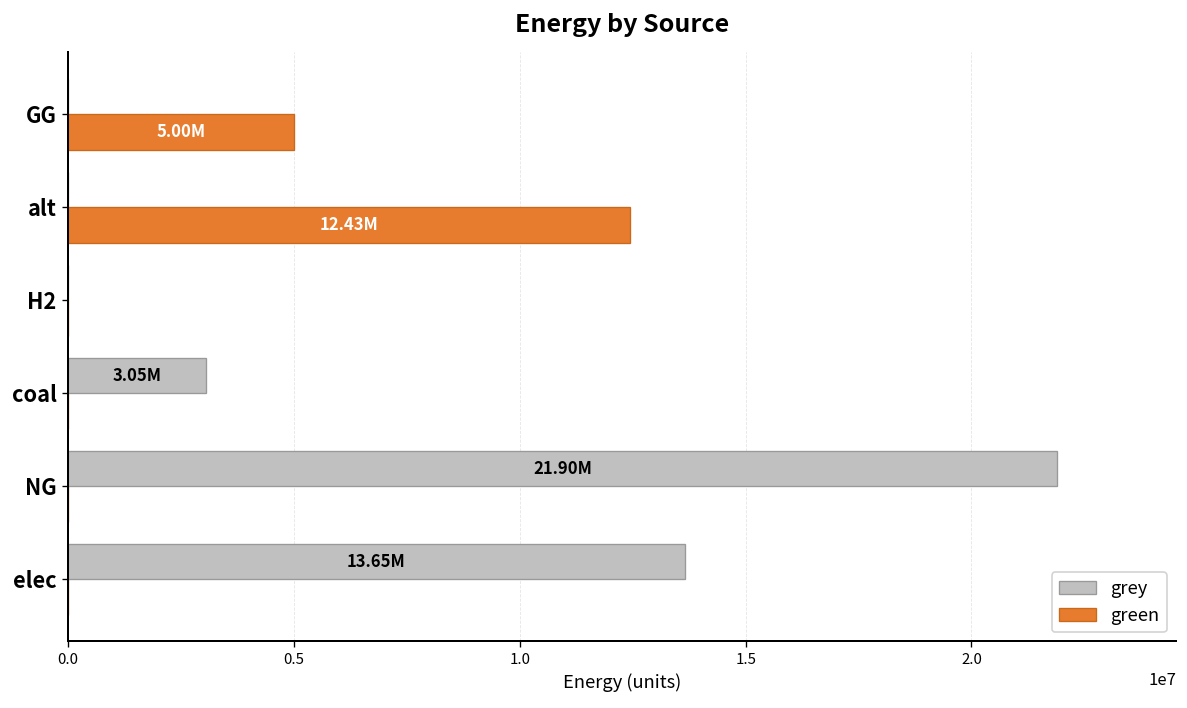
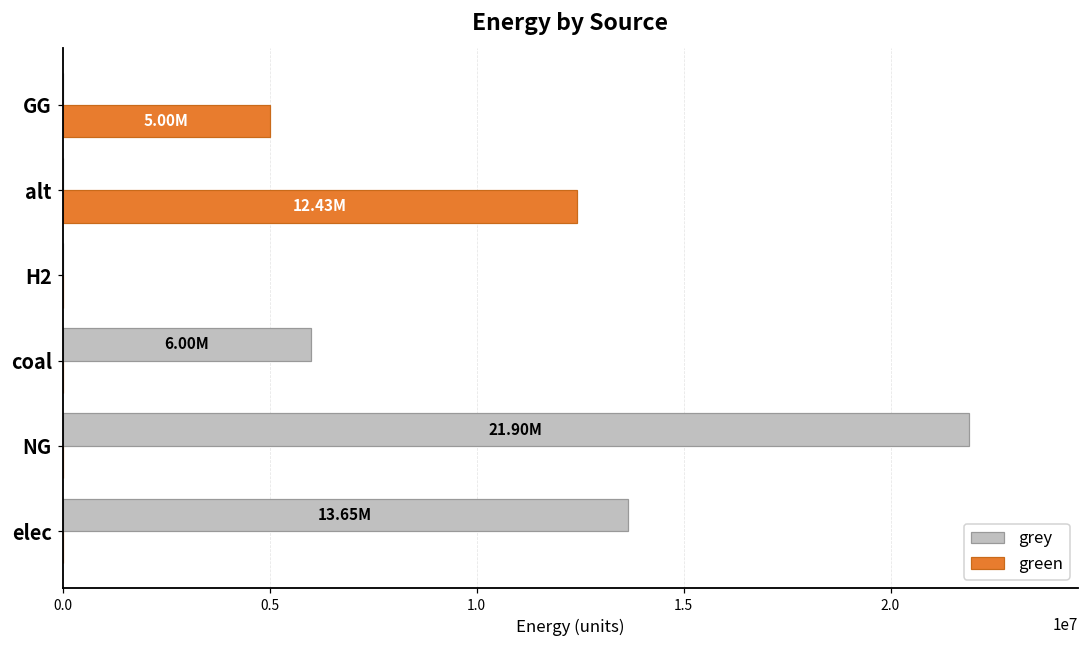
grey, coal: 3.05M -> 6.00M
